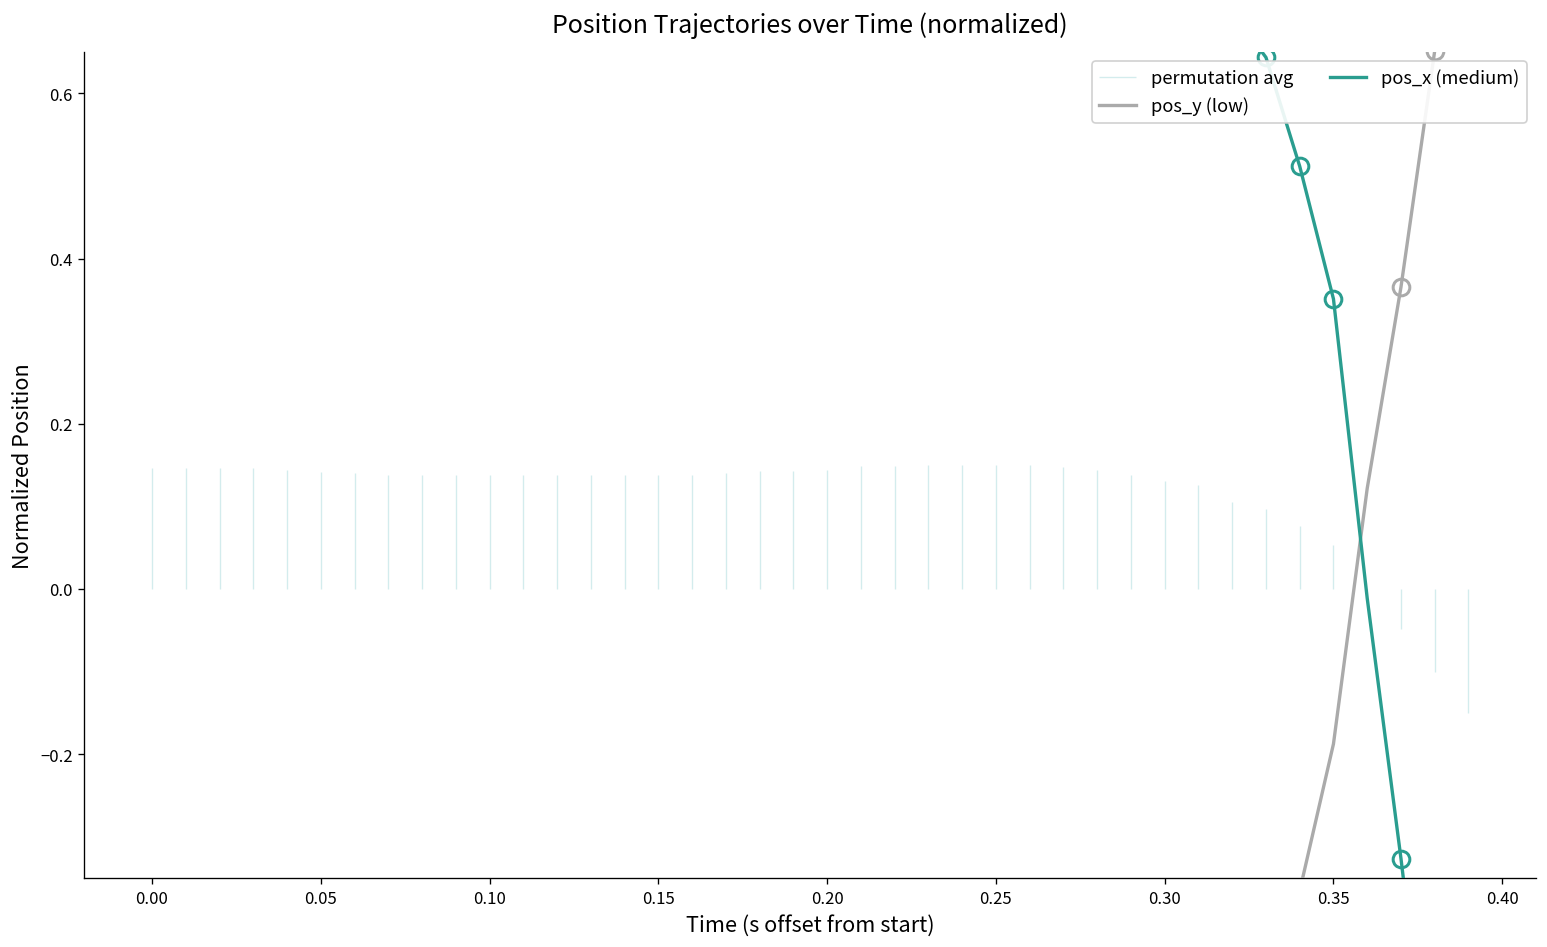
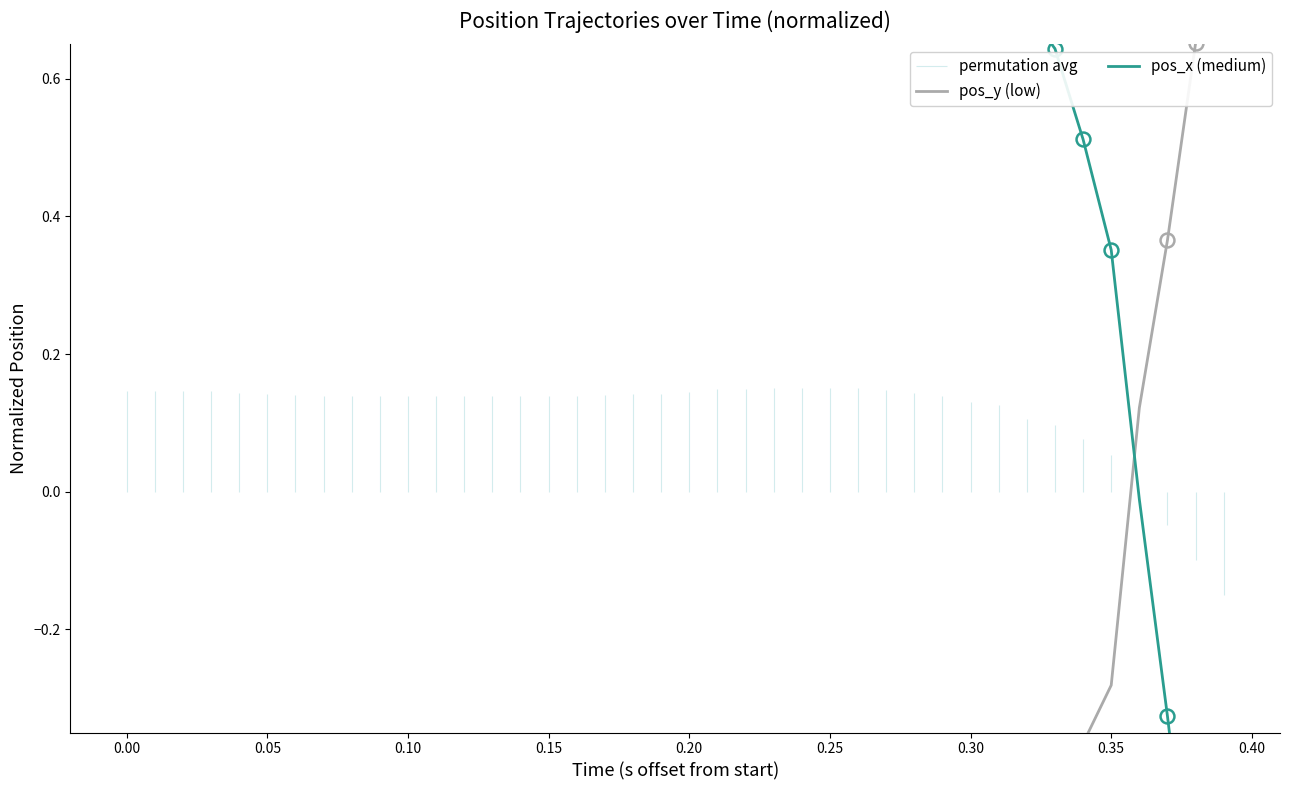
pos_y (low), 0.35: -0.19 -> -0.28
